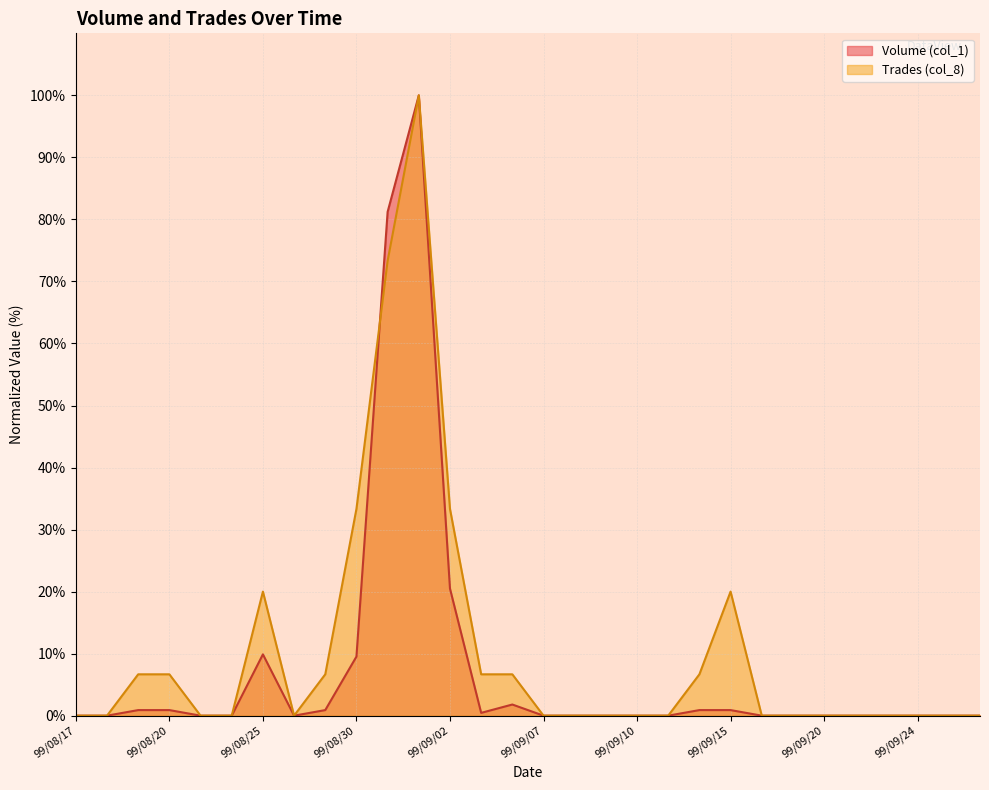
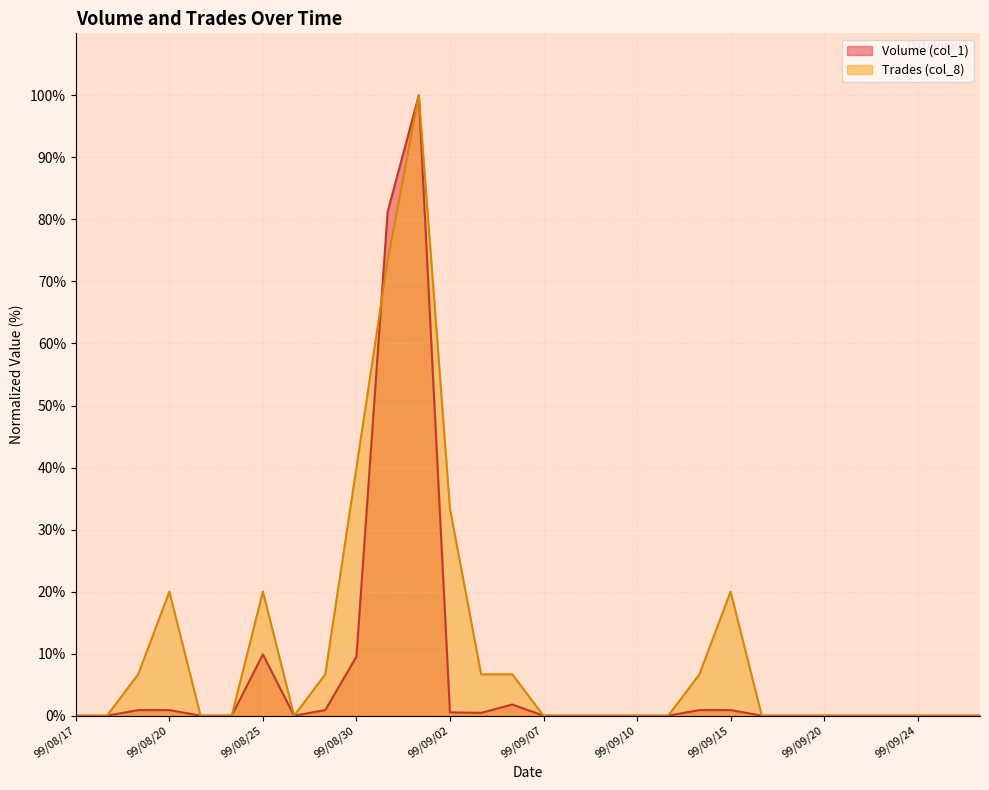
Trades (col_8), 99/08/20: 7% -> 20%
Trades (col_8), 99/08/30: 33% -> 40%
Volume (col_1), 99/09/02: 20% -> 1%
